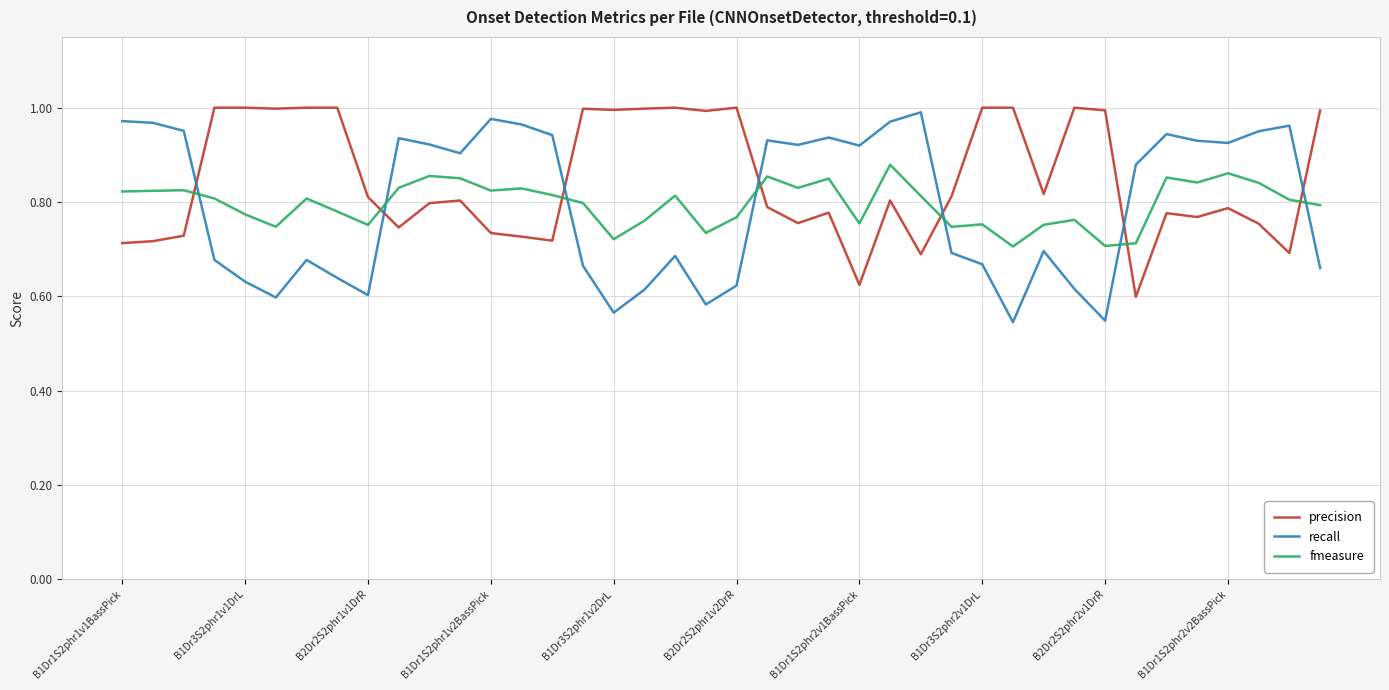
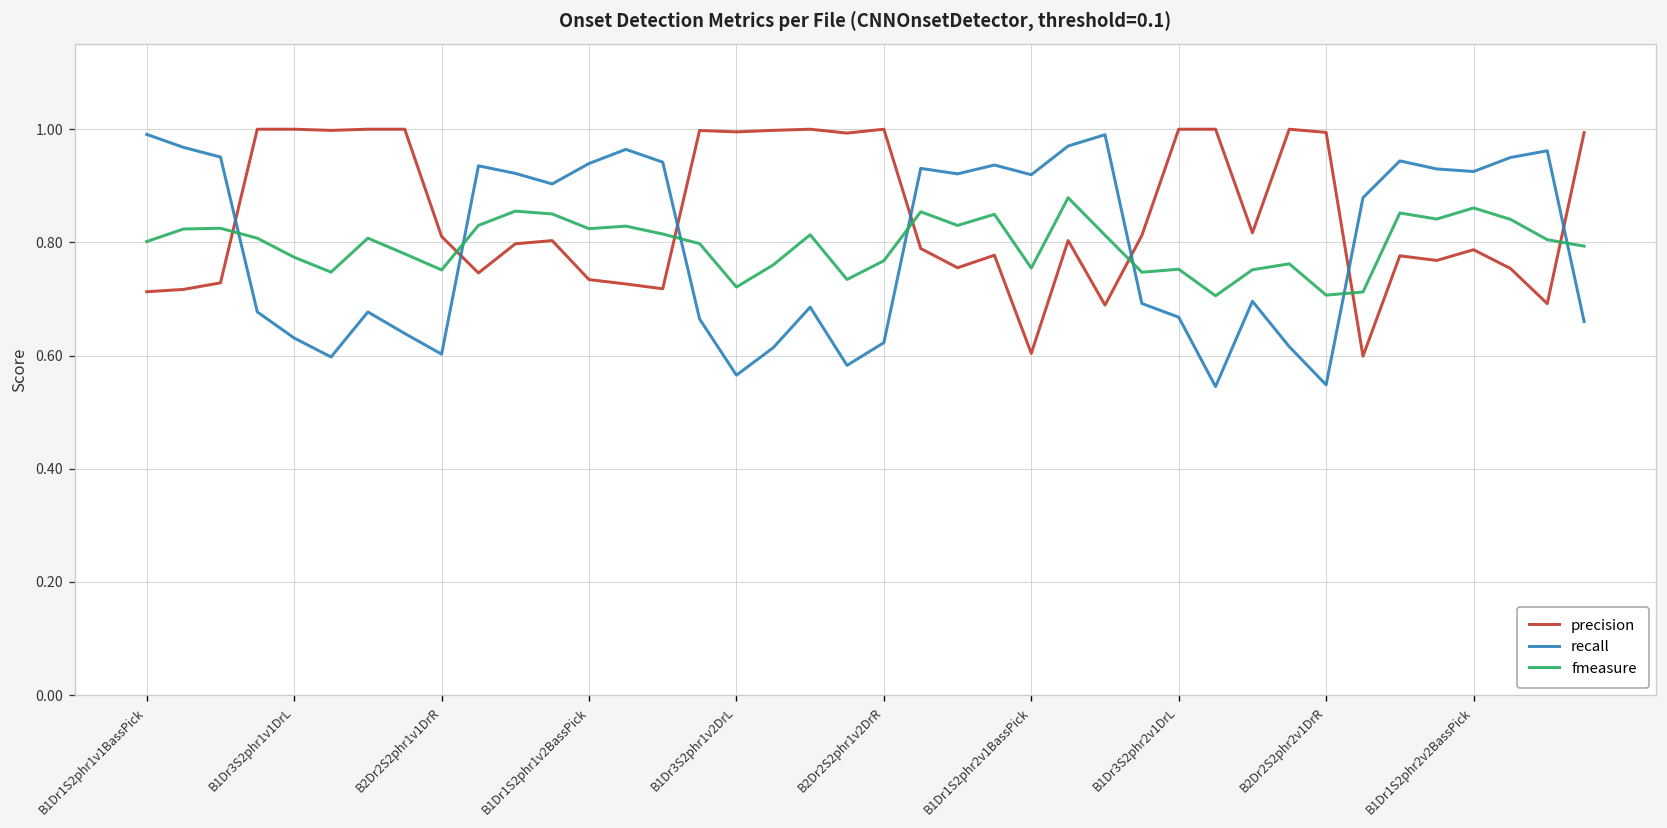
recall, B1Dr1S2phr1v1BassPick: 0.97 -> 0.99
fmeasure, B1Dr1S2phr1v1BassPick: 0.82 -> 0.80
recall, B1Dr1S2phr1v2BassPick: 0.98 -> 0.94
precision, B1Dr1S2phr2v1BassPick: 0.62 -> 0.60
